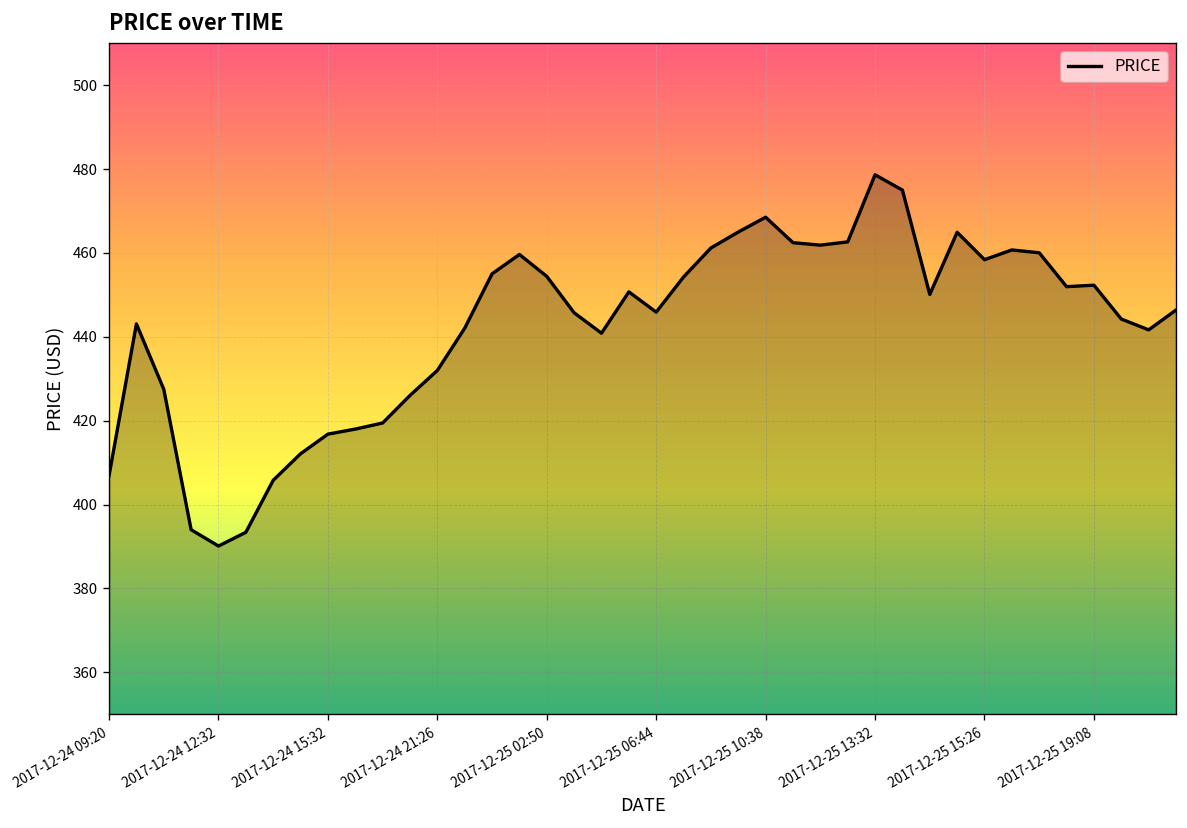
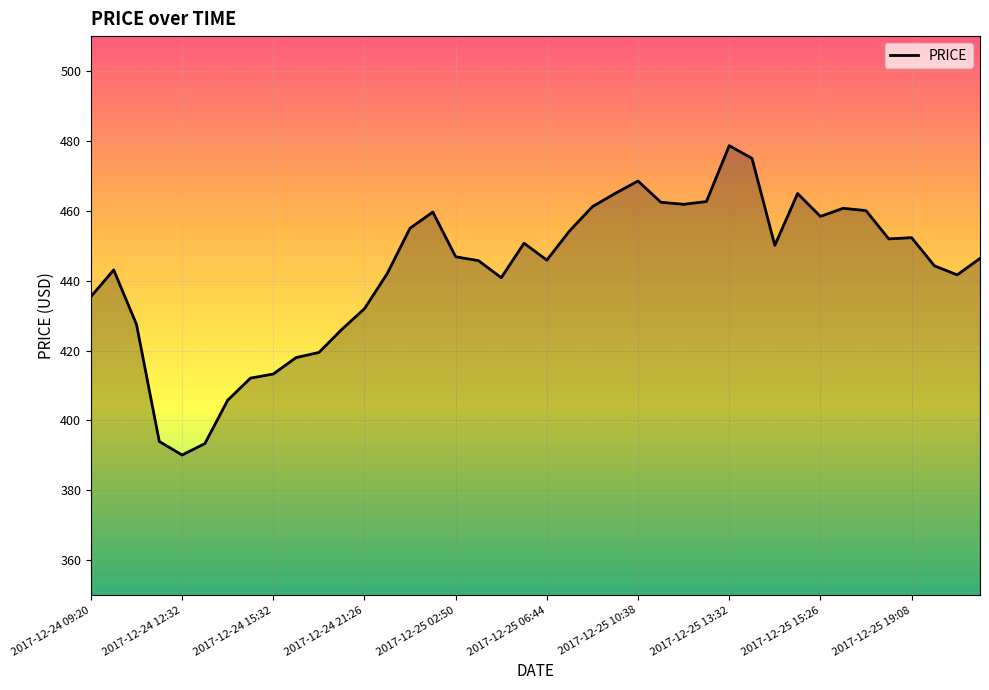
2017-12-24 09:20: 407 -> 435
2017-12-24 15:32: 417 -> 413
2017-12-25 02:50: 454 -> 447
